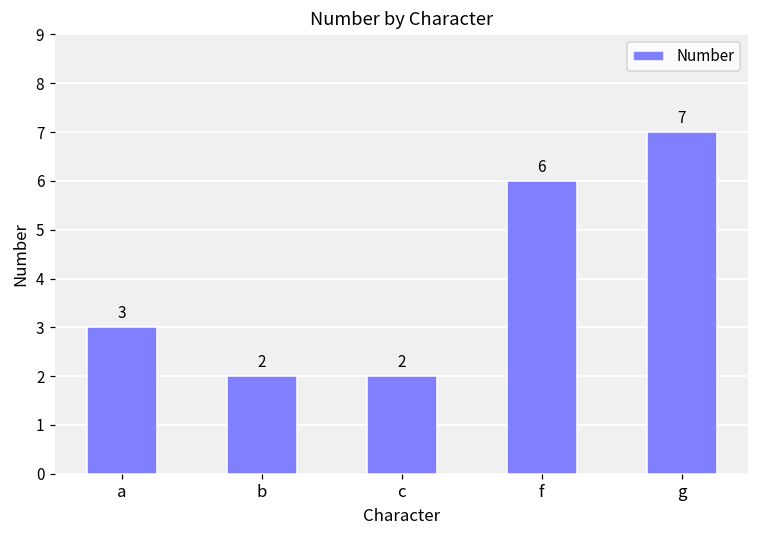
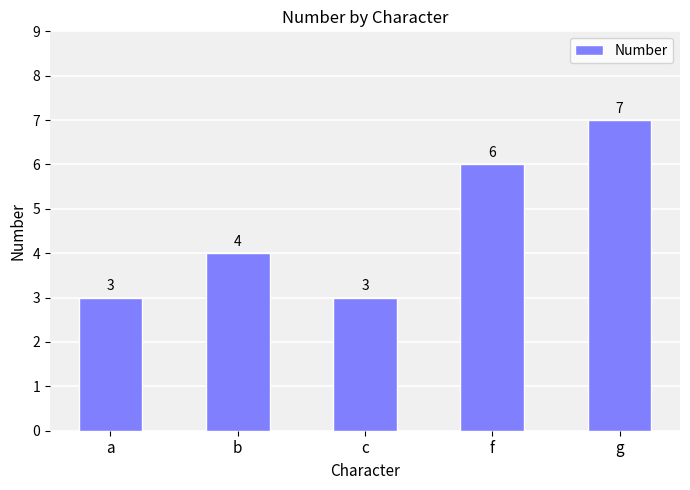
b: 2 -> 4
c: 2 -> 3
